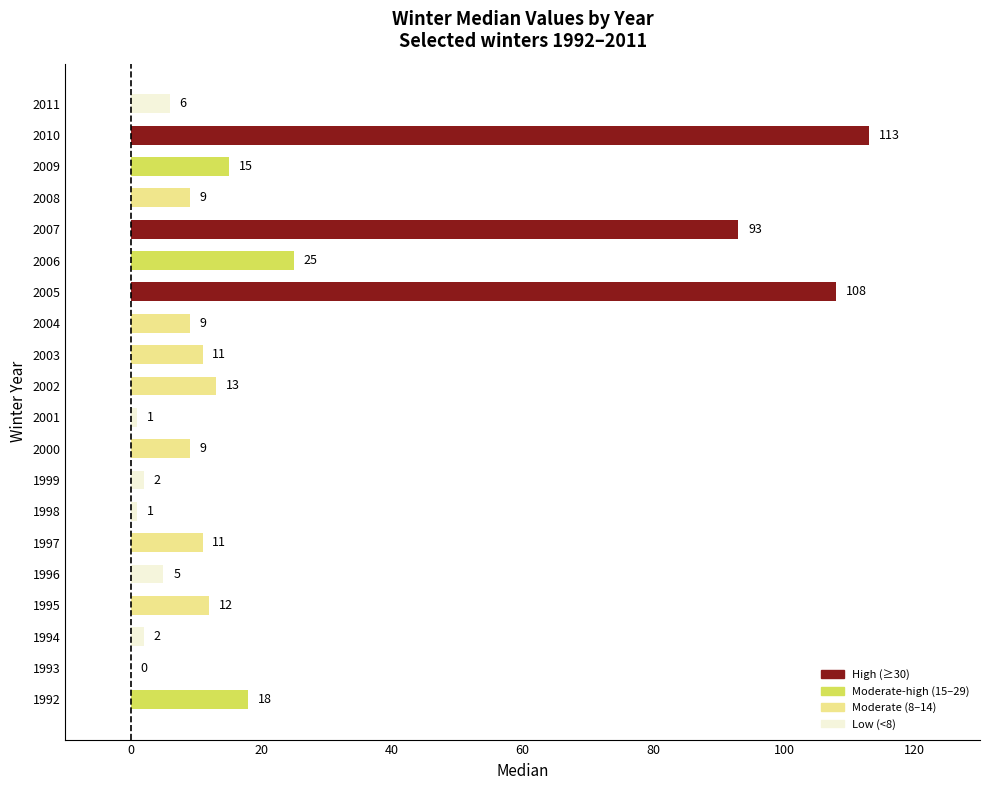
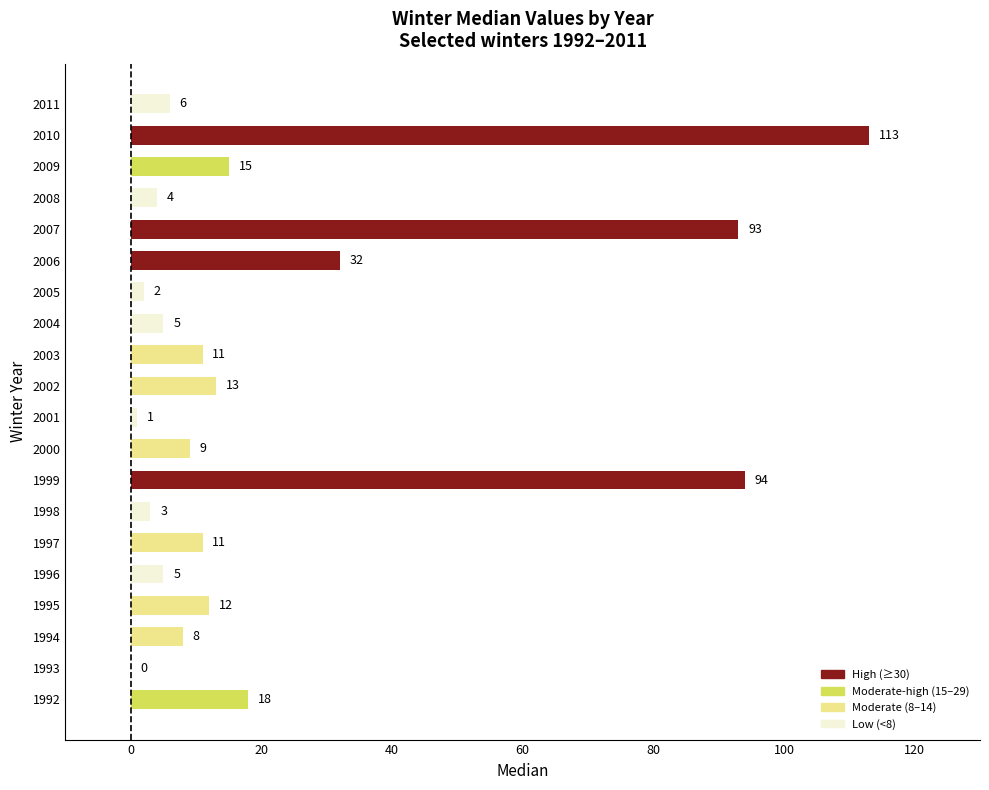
2008: 9 -> 4
2006: 25 -> 32
2005: 108 -> 2
2004: 9 -> 5
1999: 2 -> 94
1998: 1 -> 3
1994: 2 -> 8
